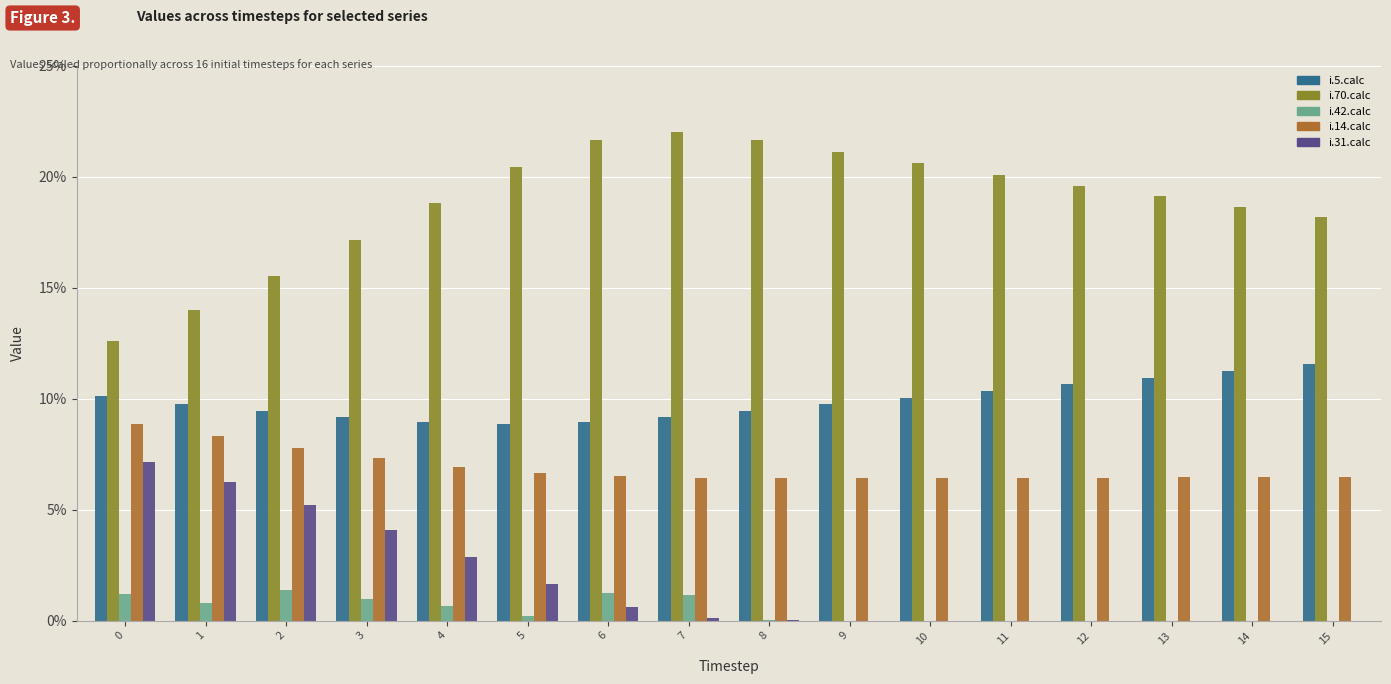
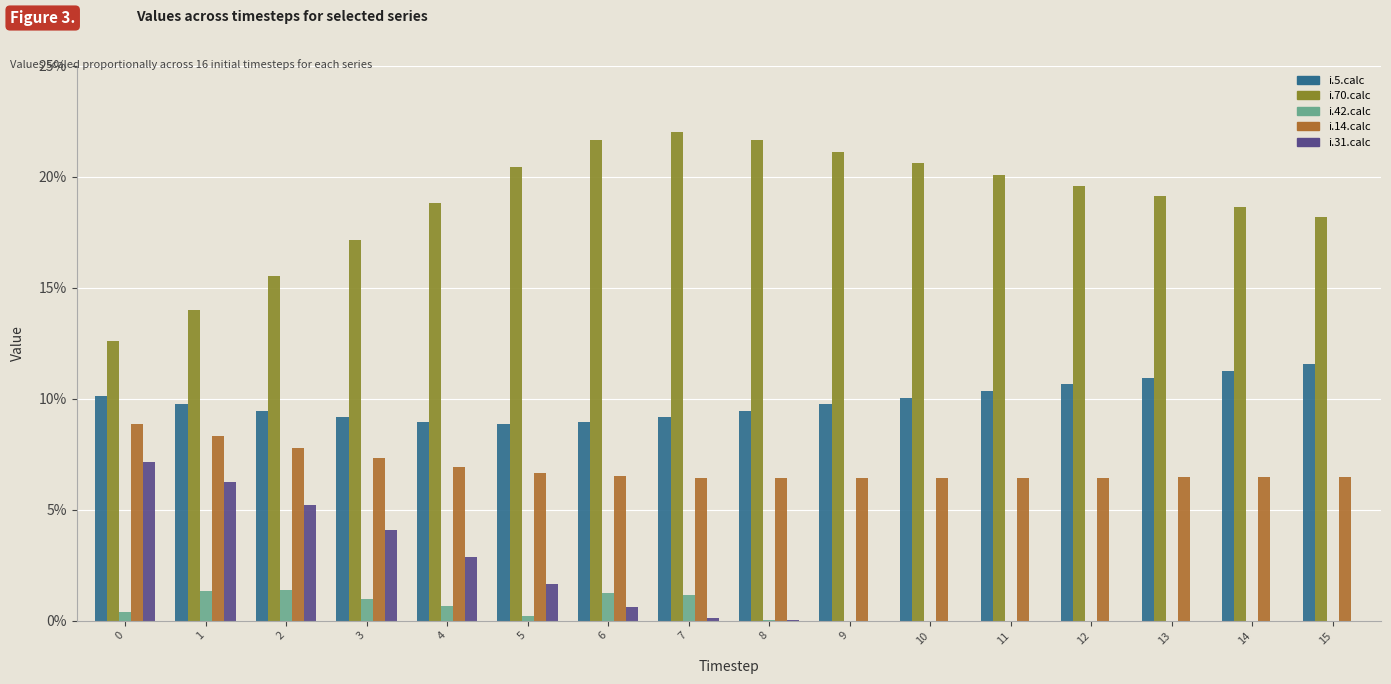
i.42.calc, 0: 1.2% -> 0.4%
i.42.calc, 1: 0.8% -> 1.3%
